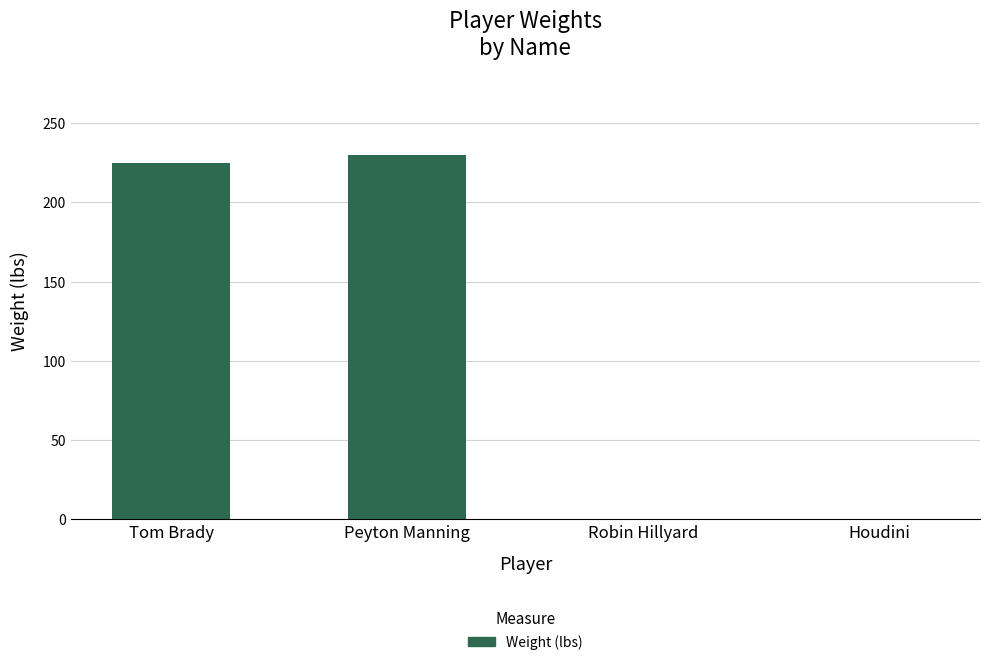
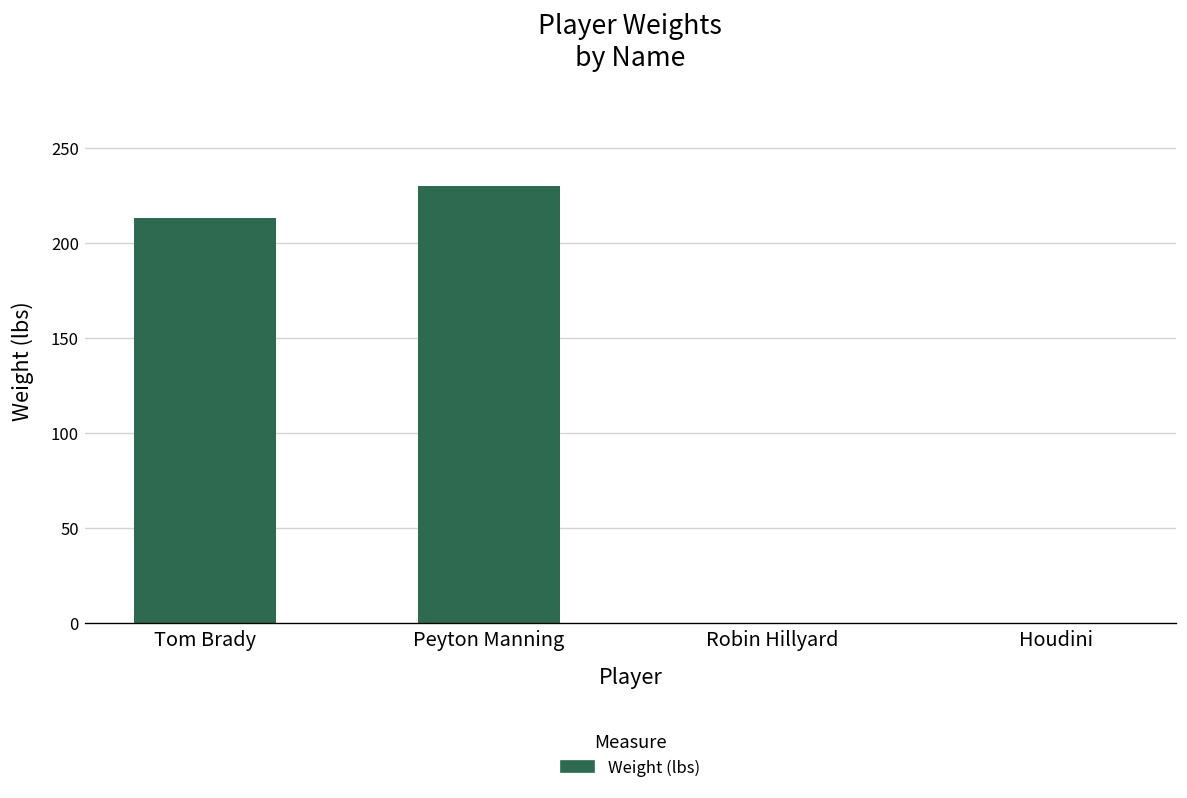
Tom Brady: 225 -> 213
